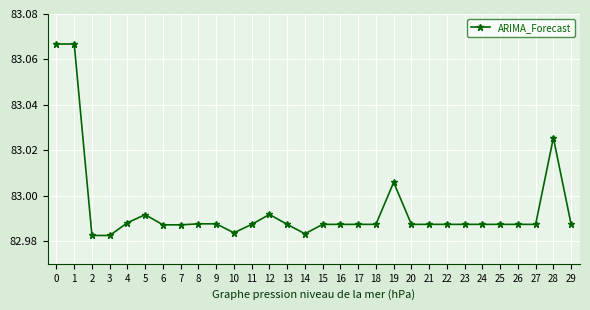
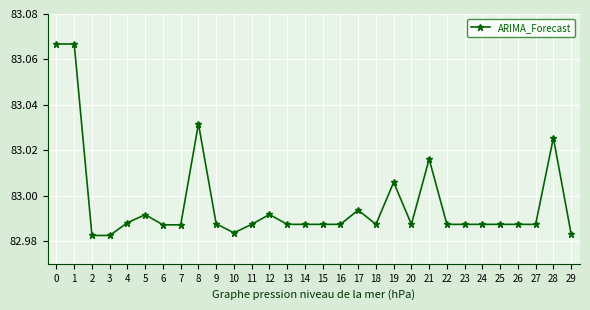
8: 82.988 -> 83.032
14: 82.983 -> 82.987
17: 82.987 -> 82.994
21: 82.987 -> 83.016
29: 82.987 -> 82.983
